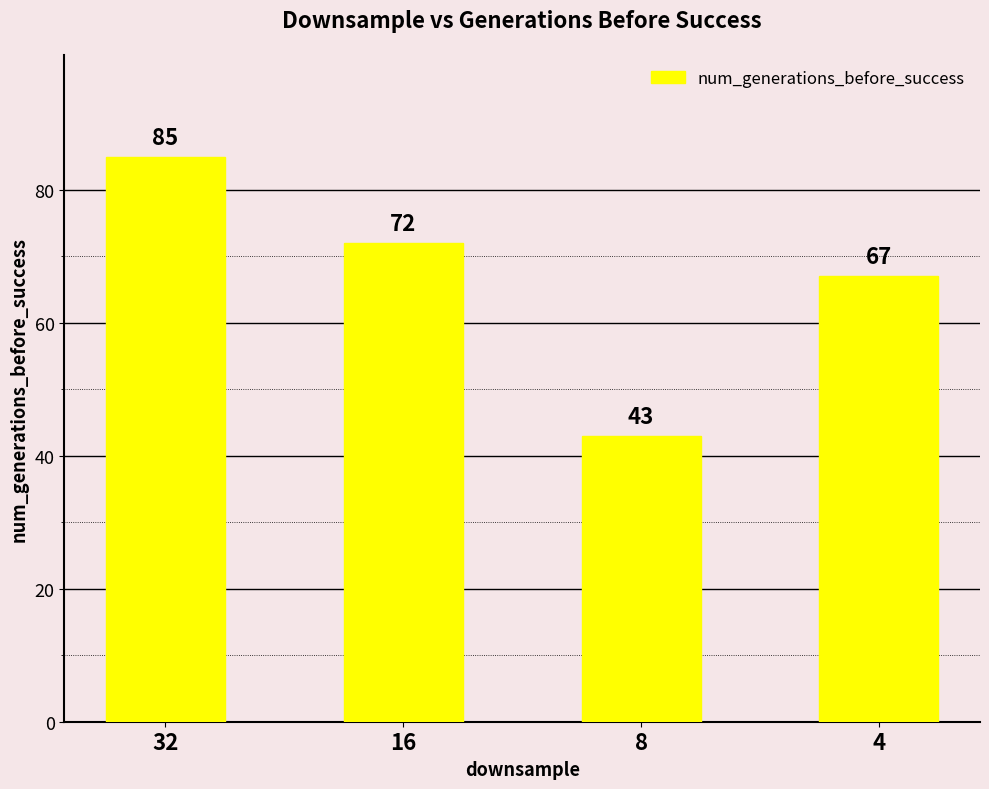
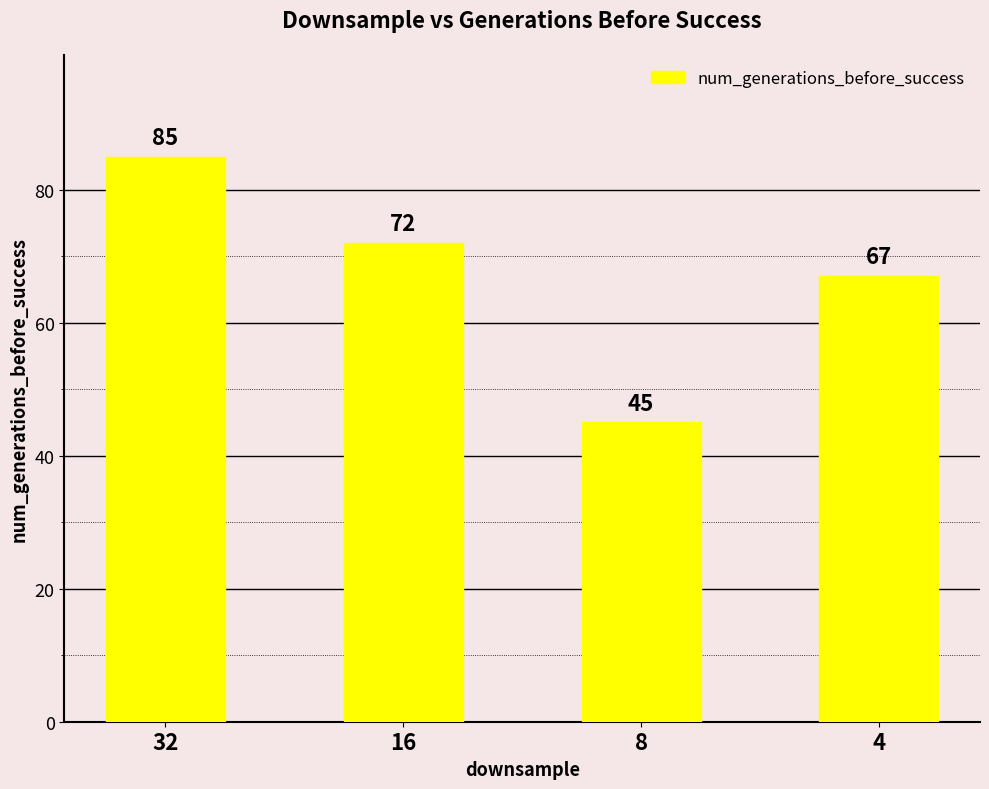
8: 43 -> 45
